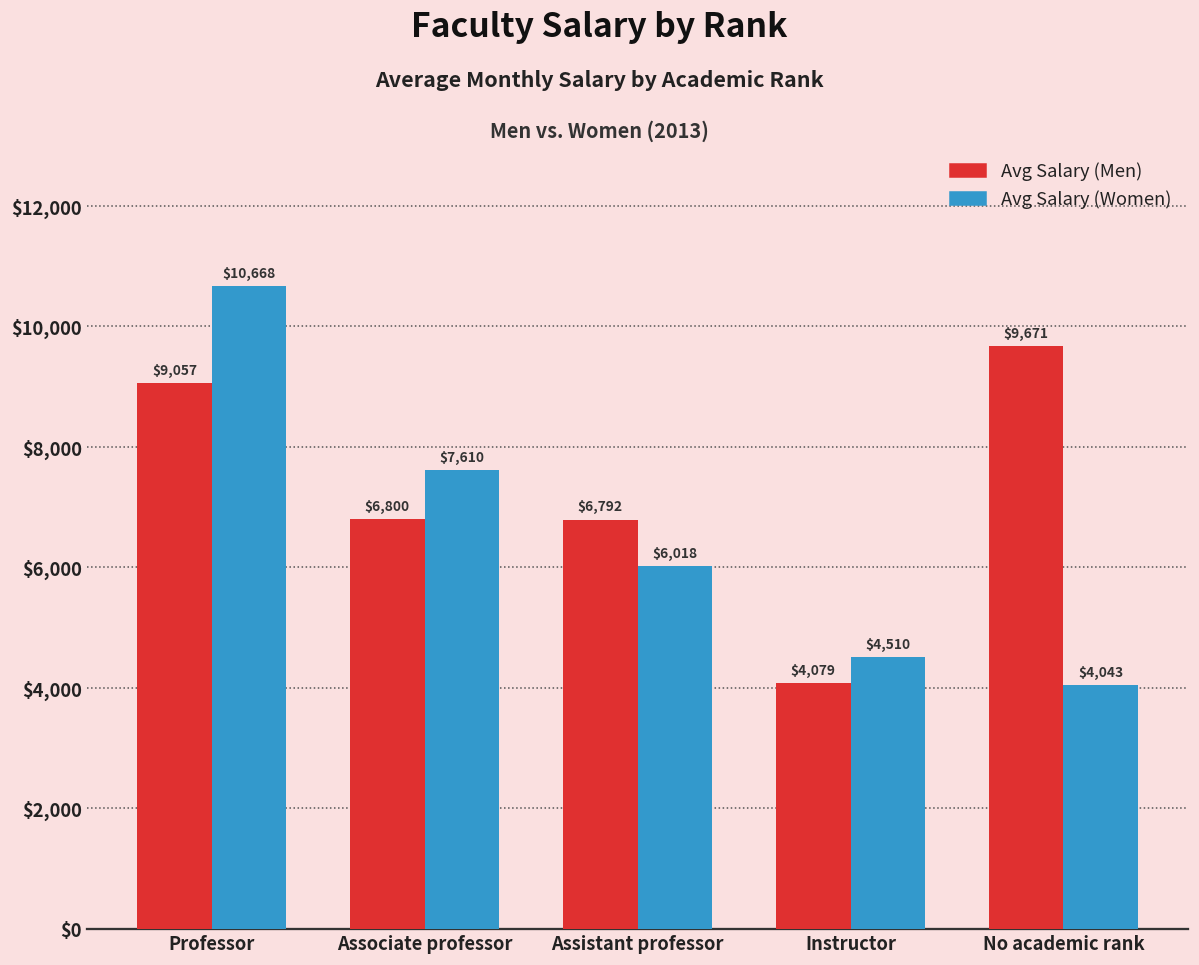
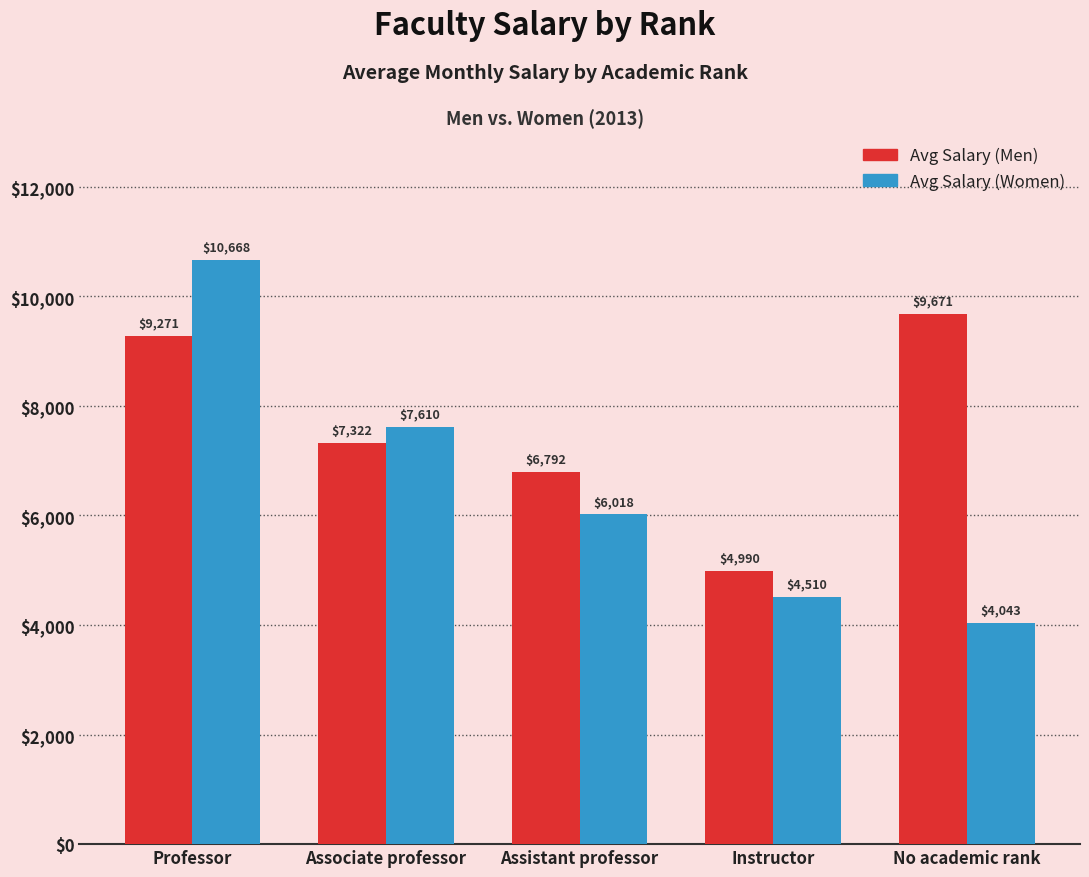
Avg Salary (Men), Professor: $9,057 -> $9,271
Avg Salary (Men), Associate professor: $6,800 -> $7,322
Avg Salary (Men), Instructor: $4,079 -> $4,990
